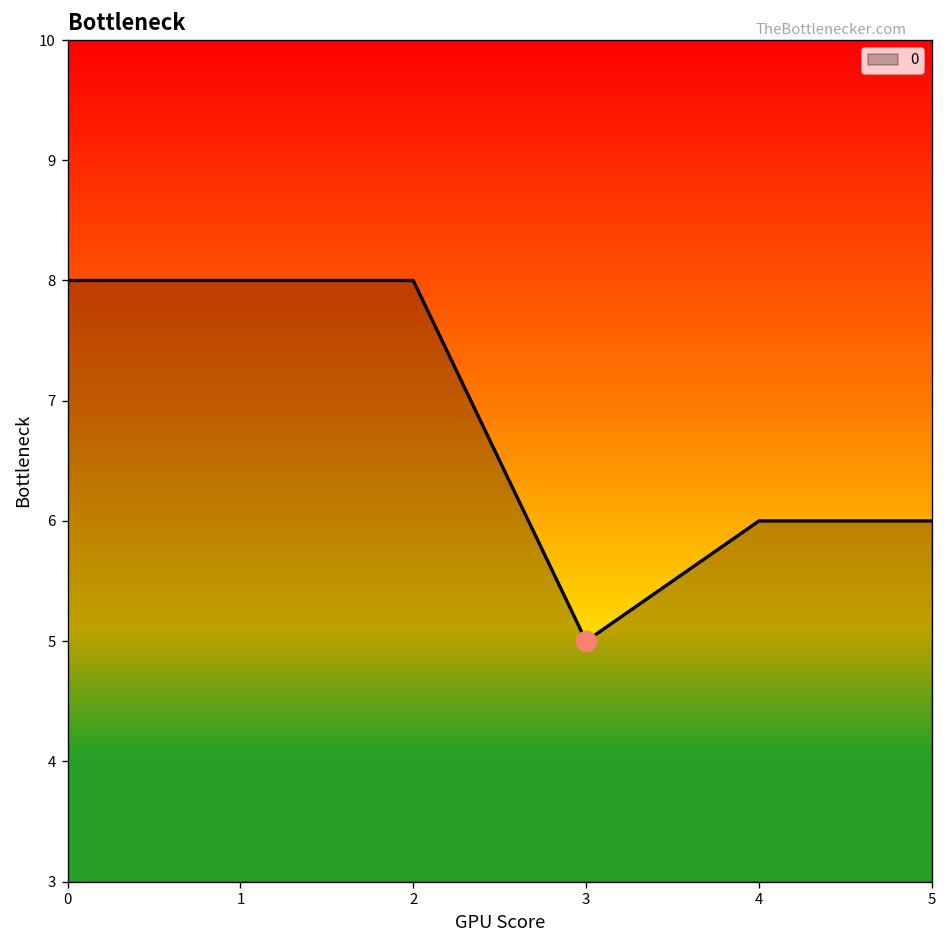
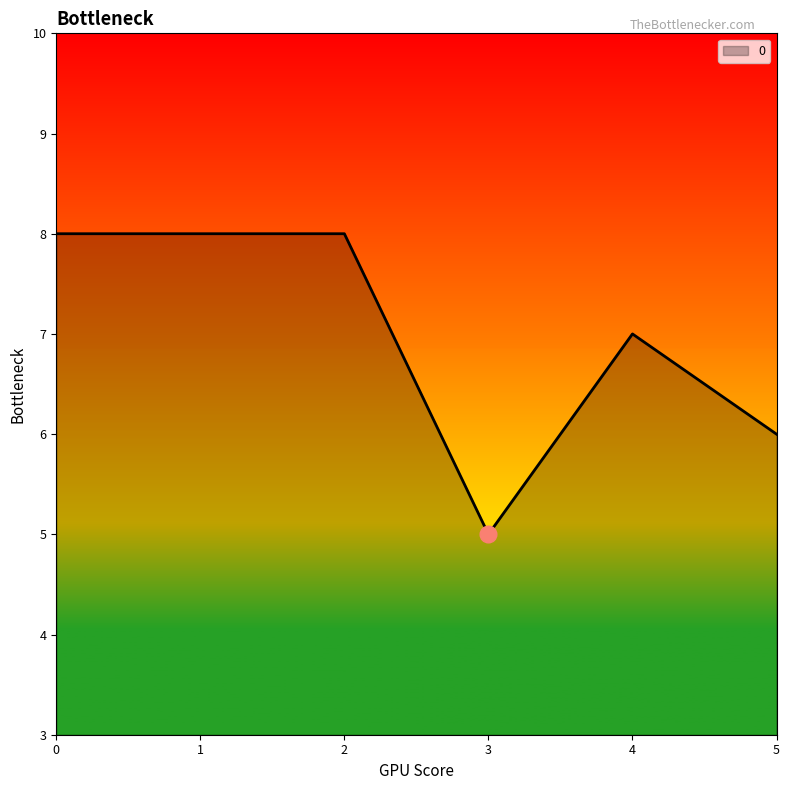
0, 4: 6 -> 7
